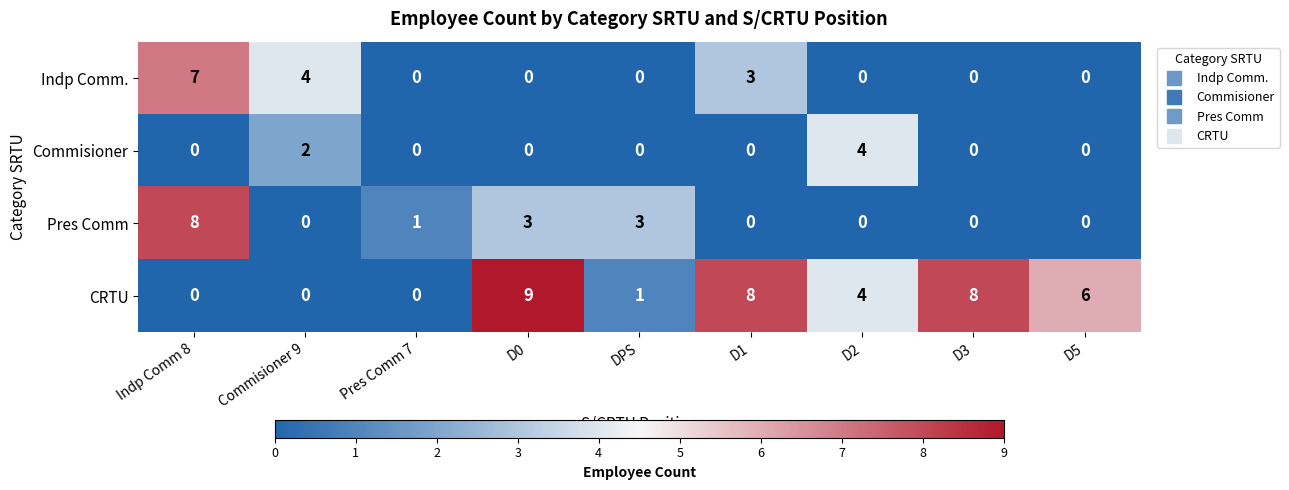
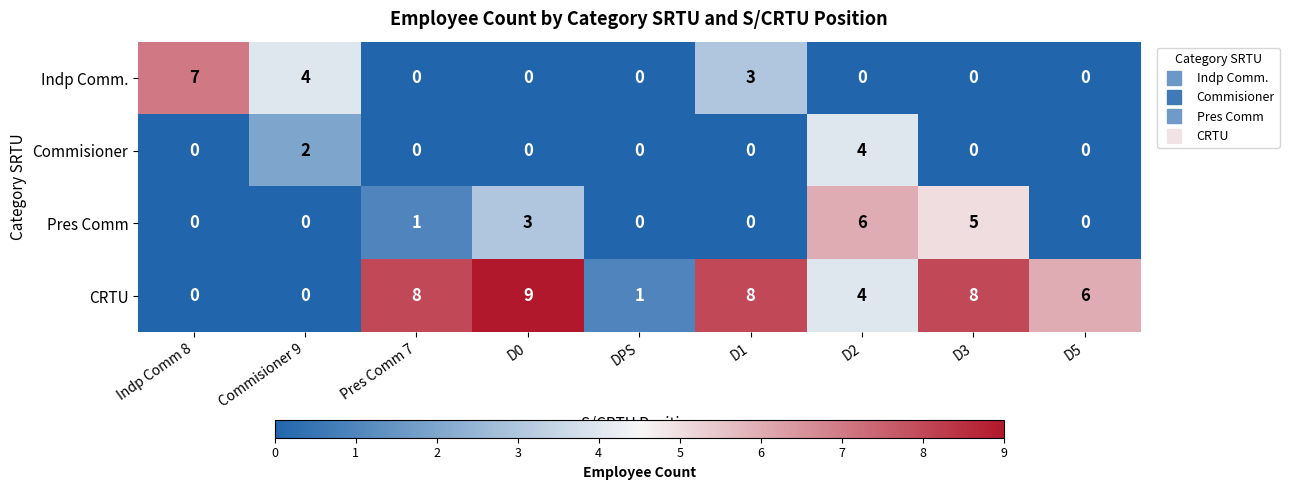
Pres Comm, Indp Comm 8: 8 -> 0
Pres Comm, DPS: 3 -> 0
Pres Comm, D2: 0 -> 6
Pres Comm, D3: 0 -> 5
CRTU, Pres Comm 7: 0 -> 8
